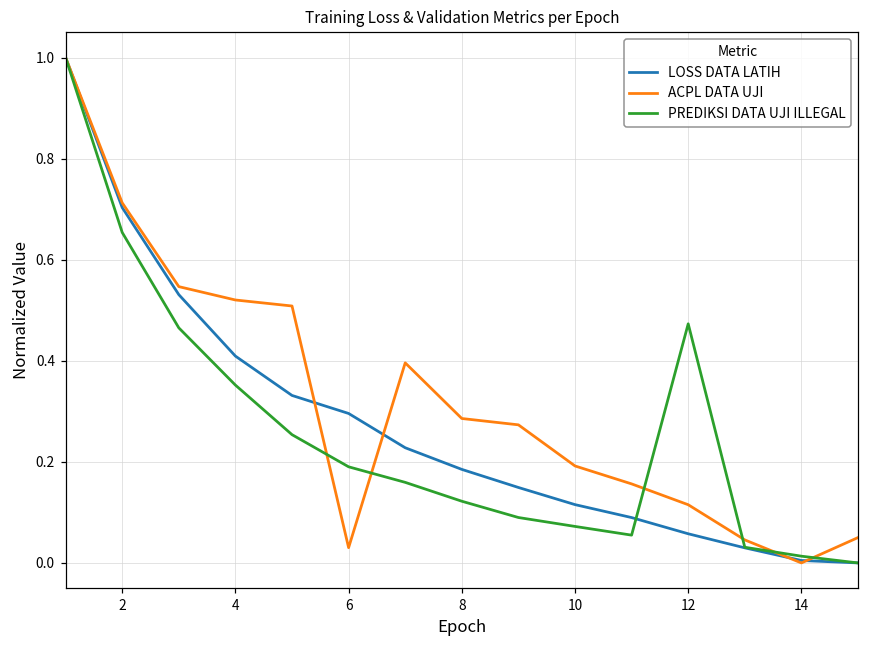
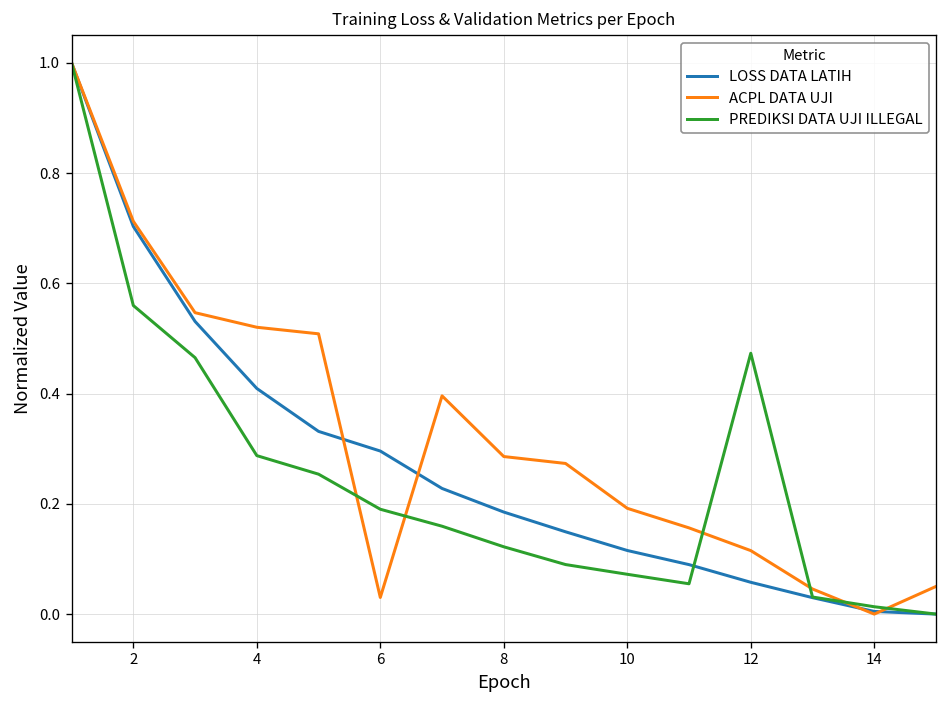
PREDIKSI DATA UJI ILLEGAL, 2: 0.65 -> 0.56
PREDIKSI DATA UJI ILLEGAL, 4: 0.35 -> 0.29
